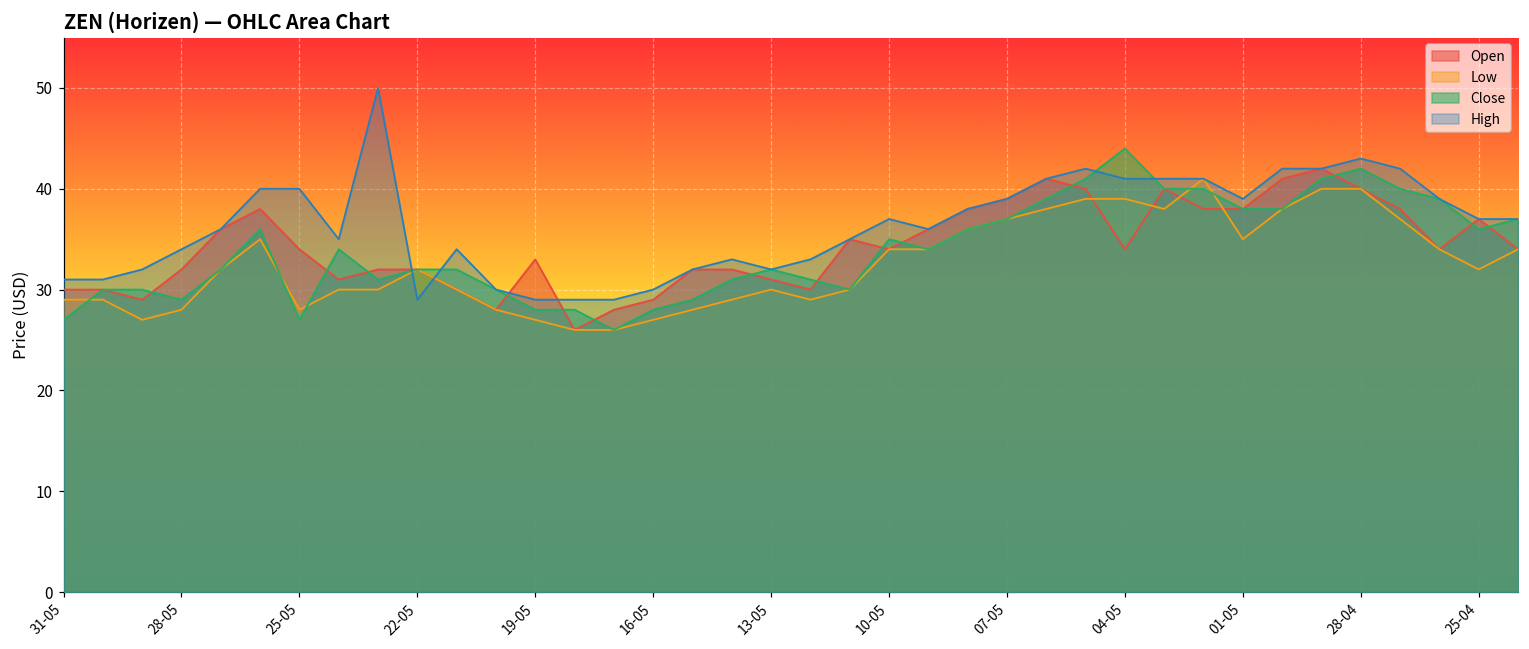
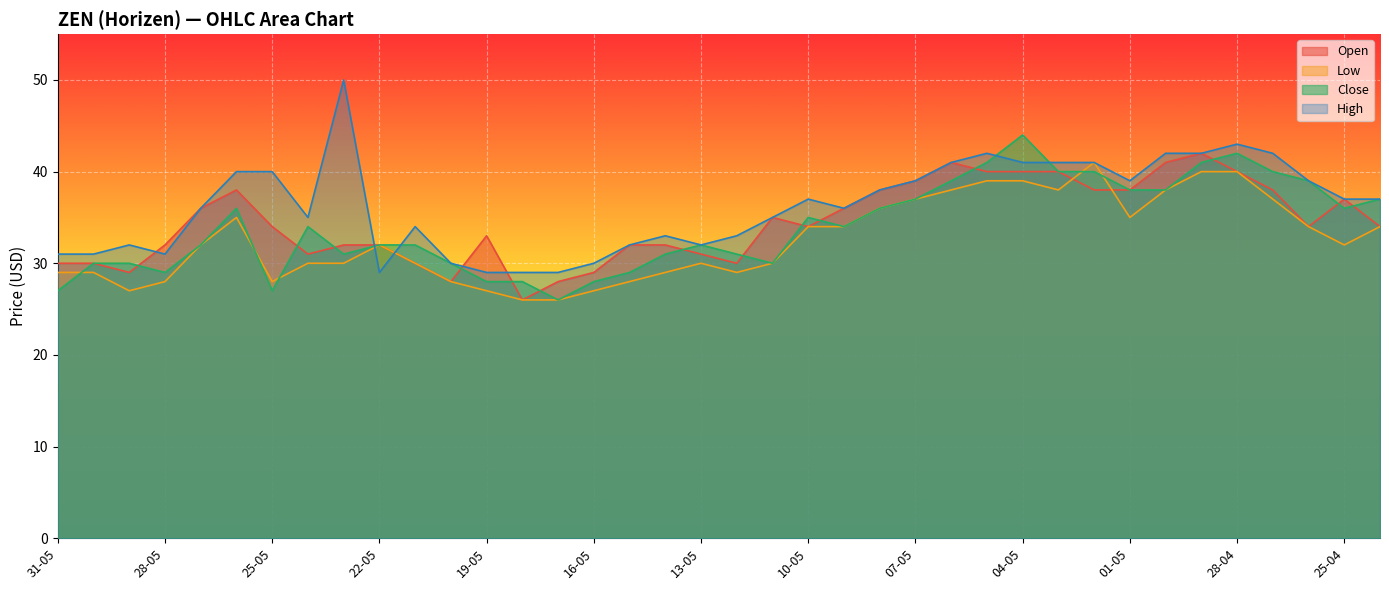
High, 28-05: 34 -> 31
Open, 04-05: 34 -> 40
